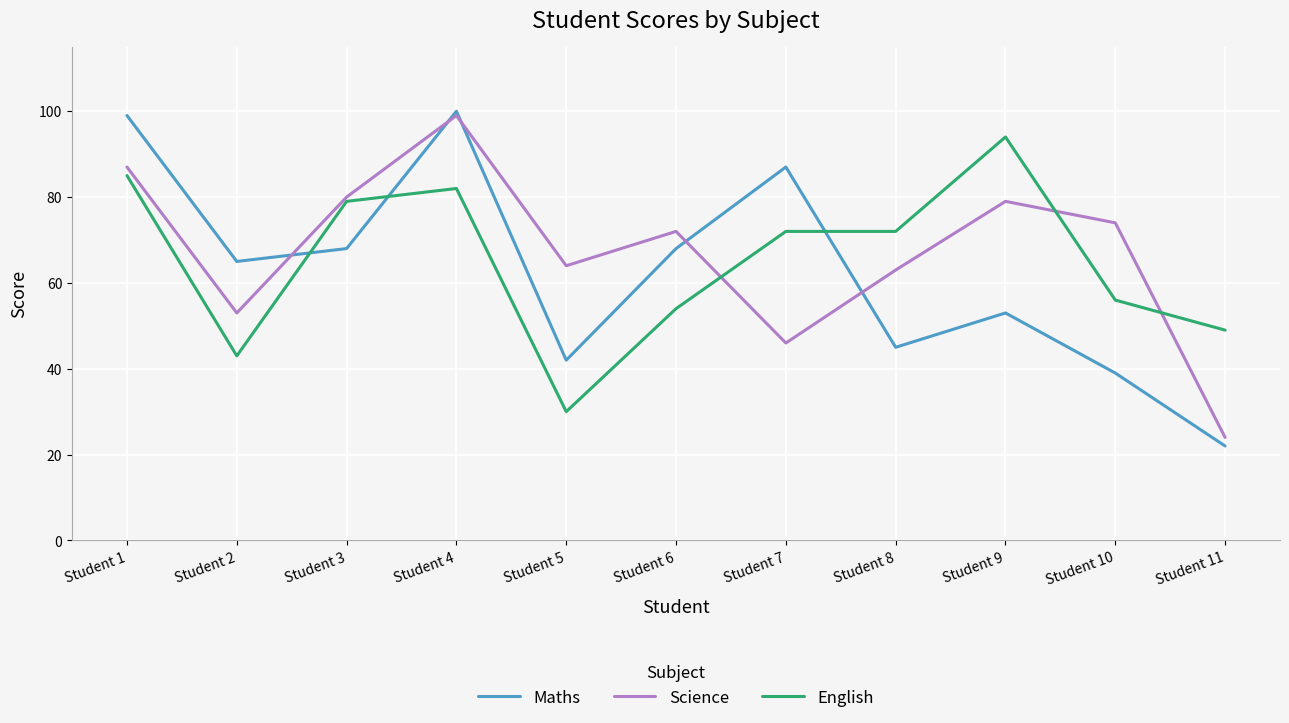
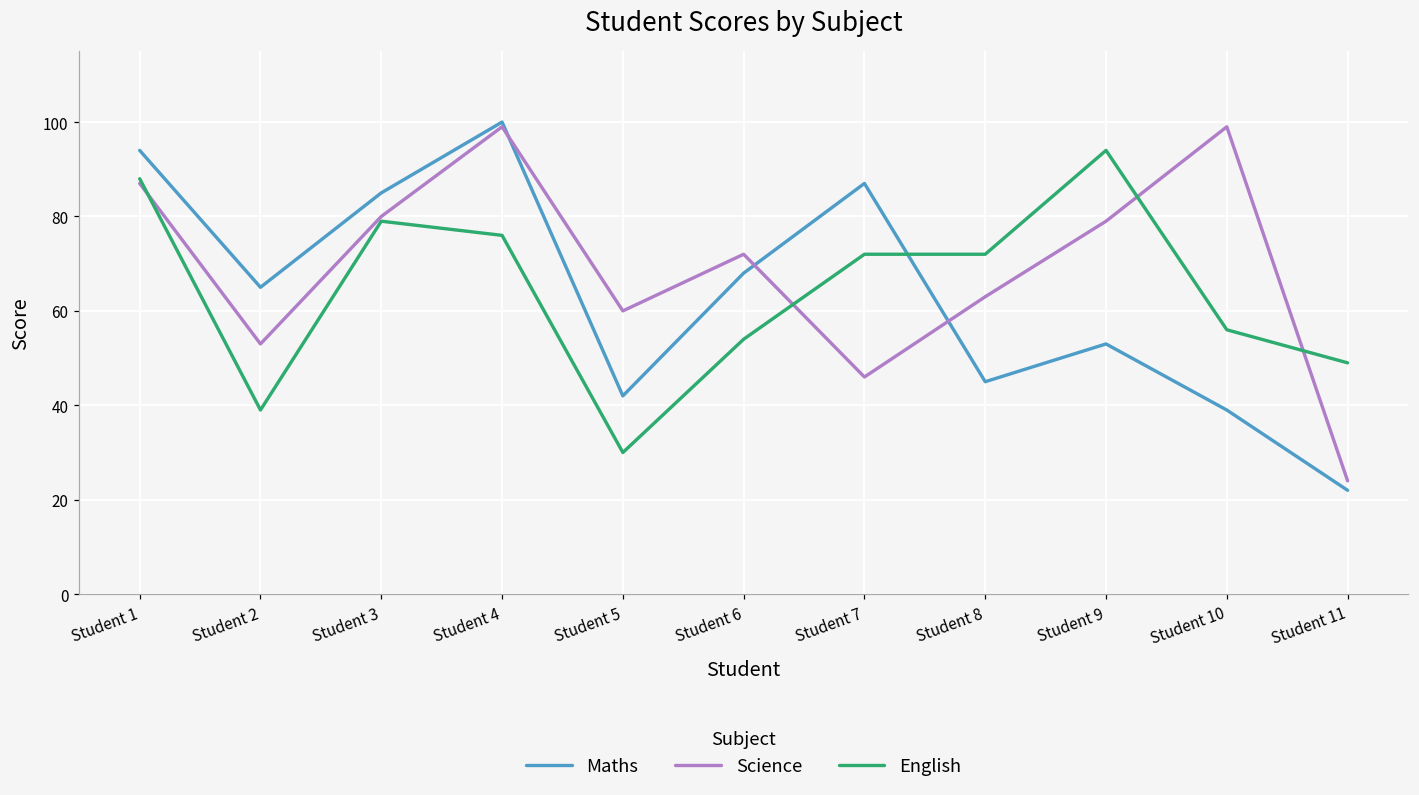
Maths, Student 1: 99 -> 94
English, Student 1: 85 -> 88
English, Student 2: 43 -> 39
Maths, Student 3: 68 -> 85
English, Student 4: 82 -> 76
Science, Student 5: 64 -> 60
Science, Student 10: 74 -> 99
